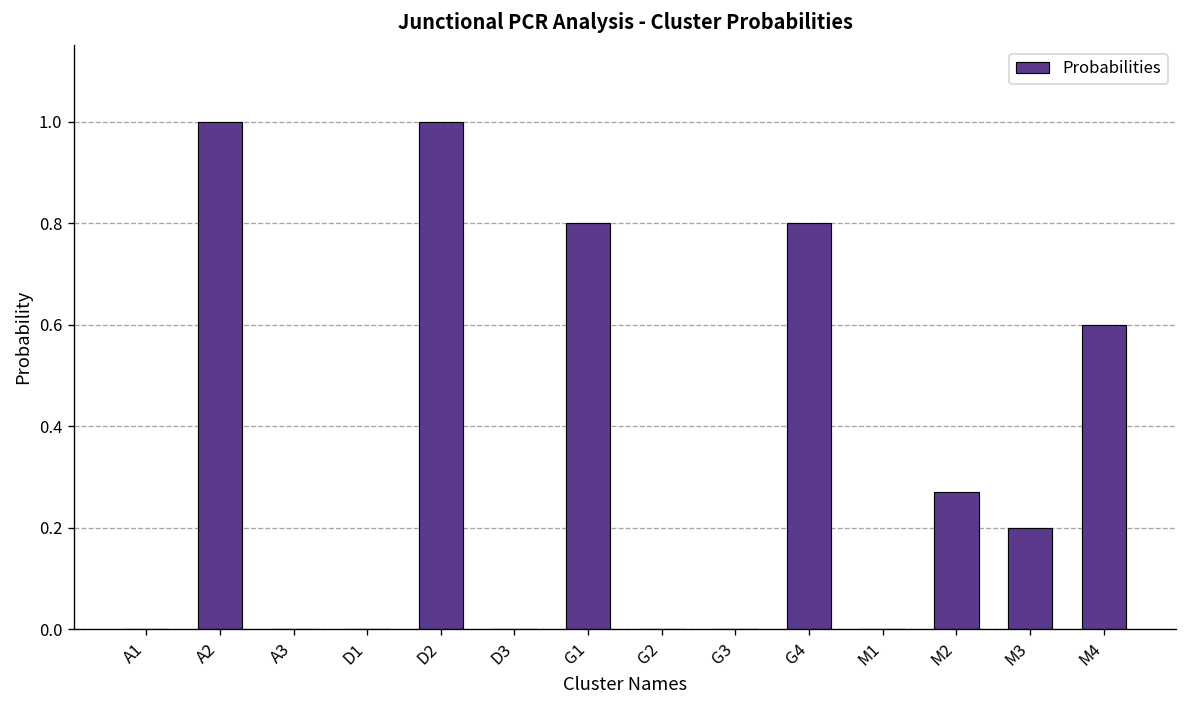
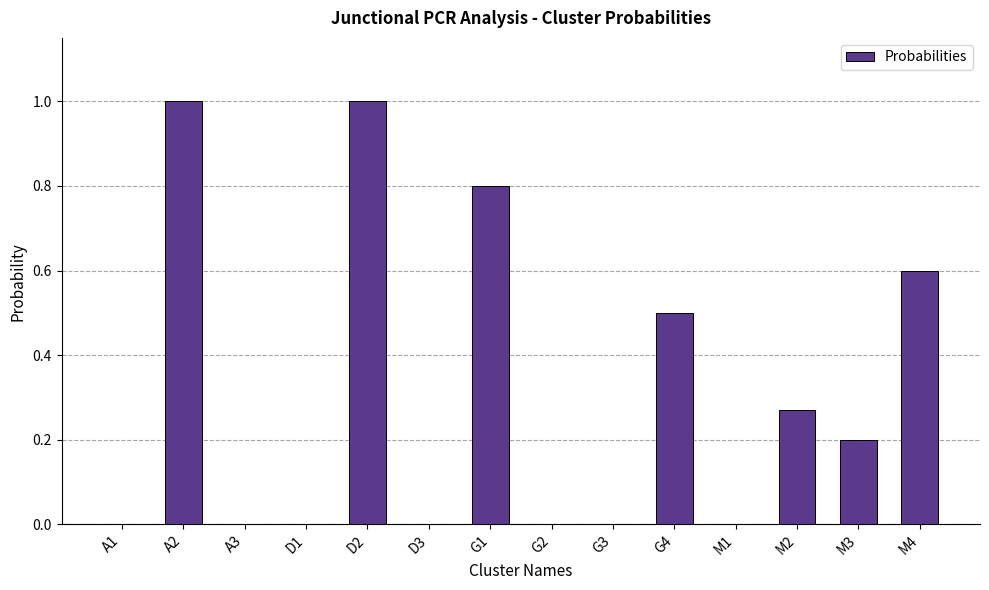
G4: 0.8 -> 0.5
